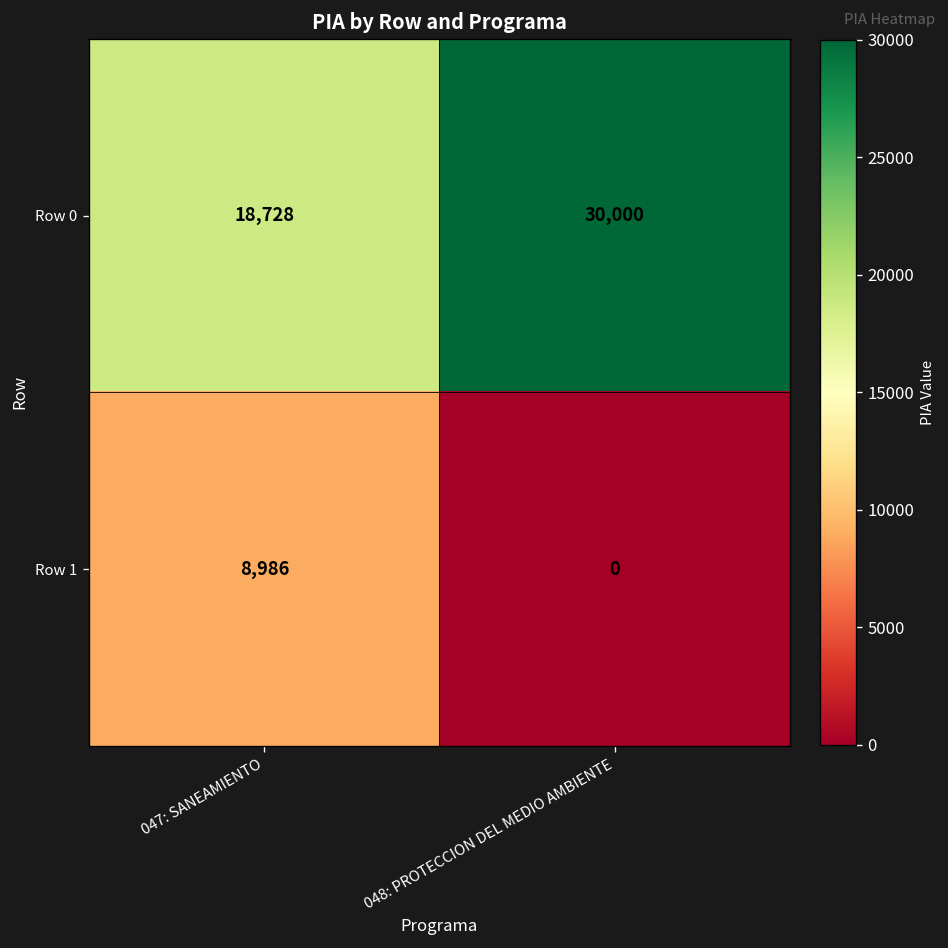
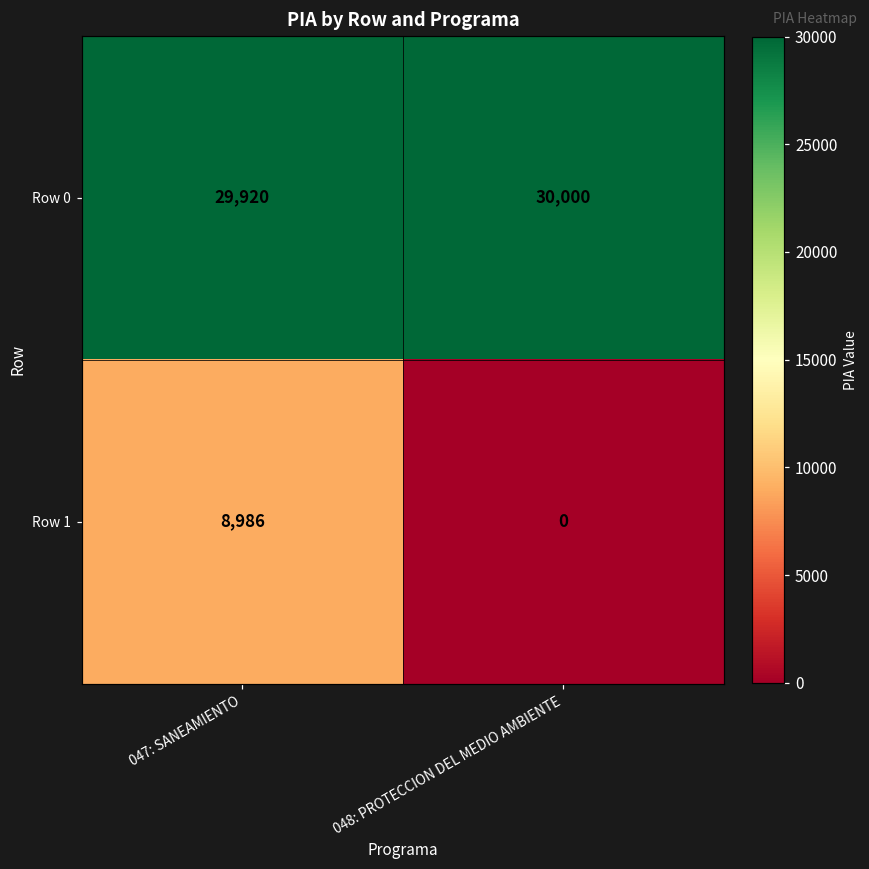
Row 0, 047: SANEAMIENTO: 18,728 -> 29,920
